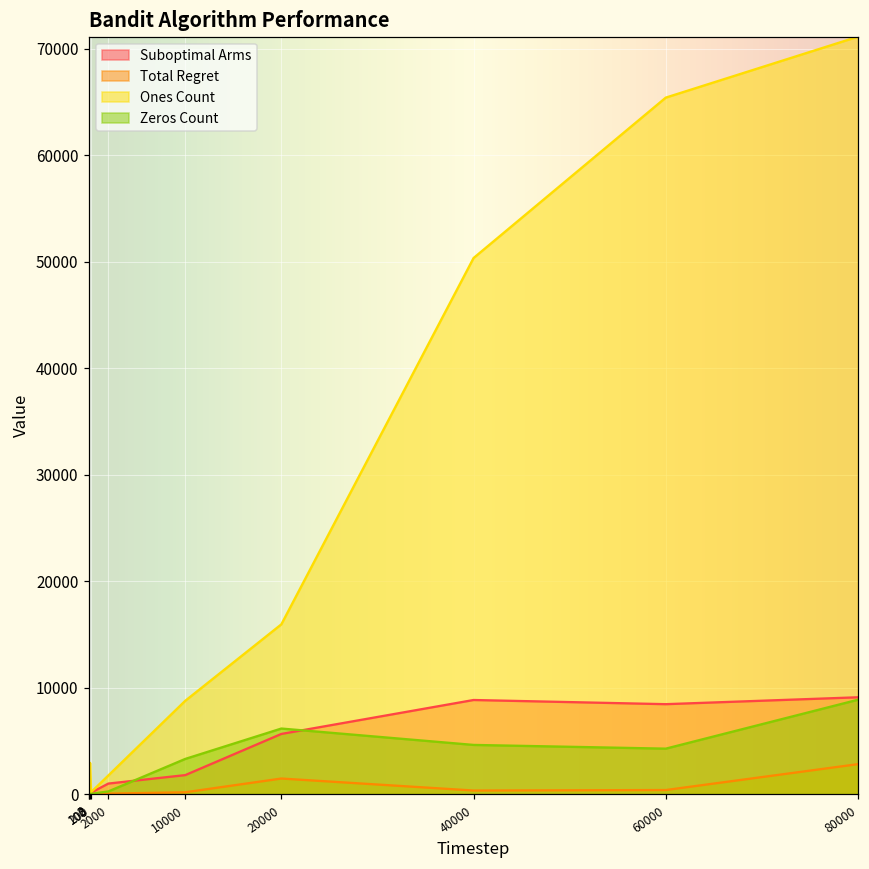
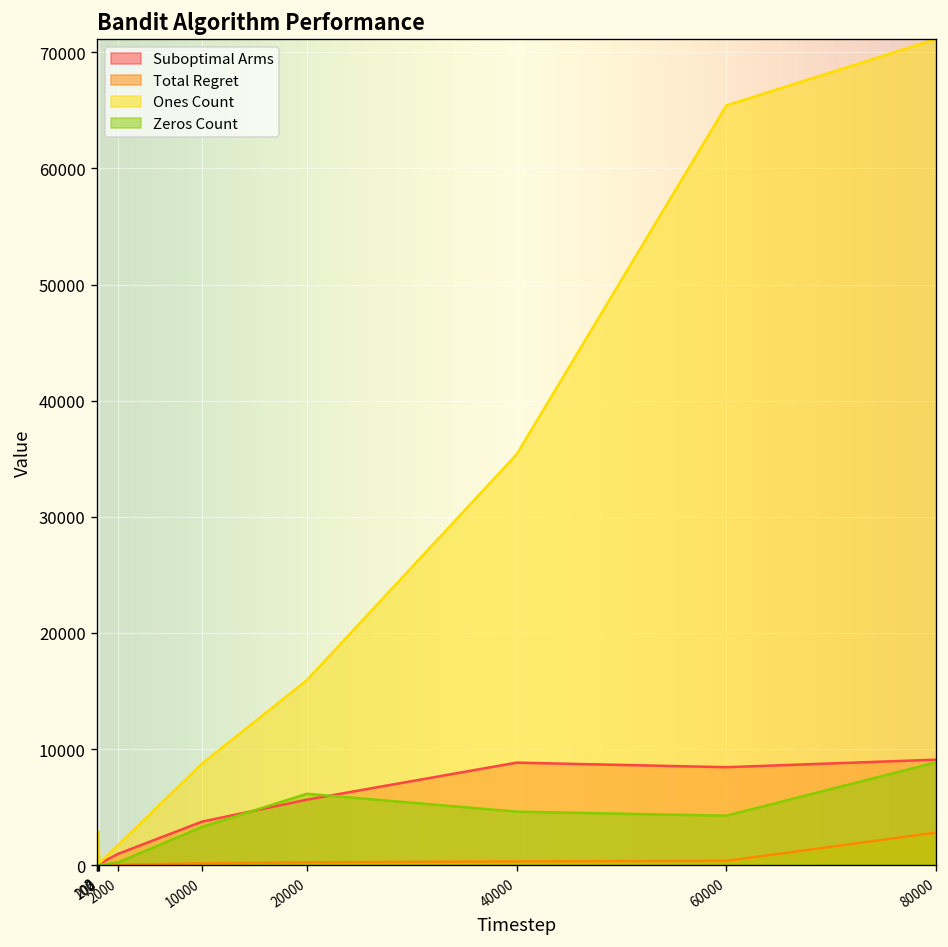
Suboptimal Arms, 10000: 2000 -> 4000
Total Regret, 20000: 1000 -> 0
Ones Count, 40000: 50000 -> 35000
